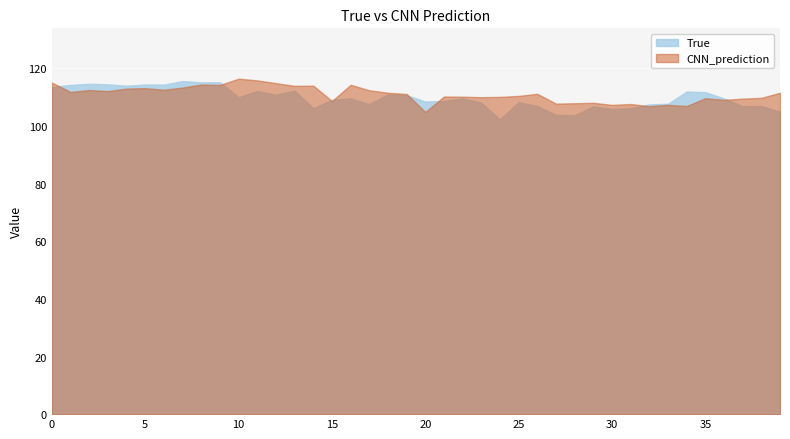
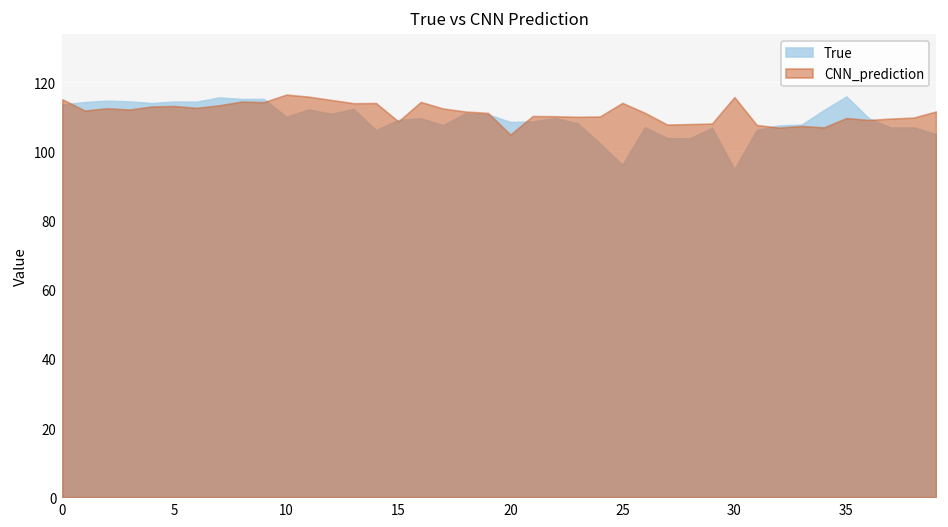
True, 25: 108 -> 96
CNN_prediction, 25: 110 -> 114
True, 30: 106 -> 95
CNN_prediction, 30: 107 -> 116
True, 35: 112 -> 116
